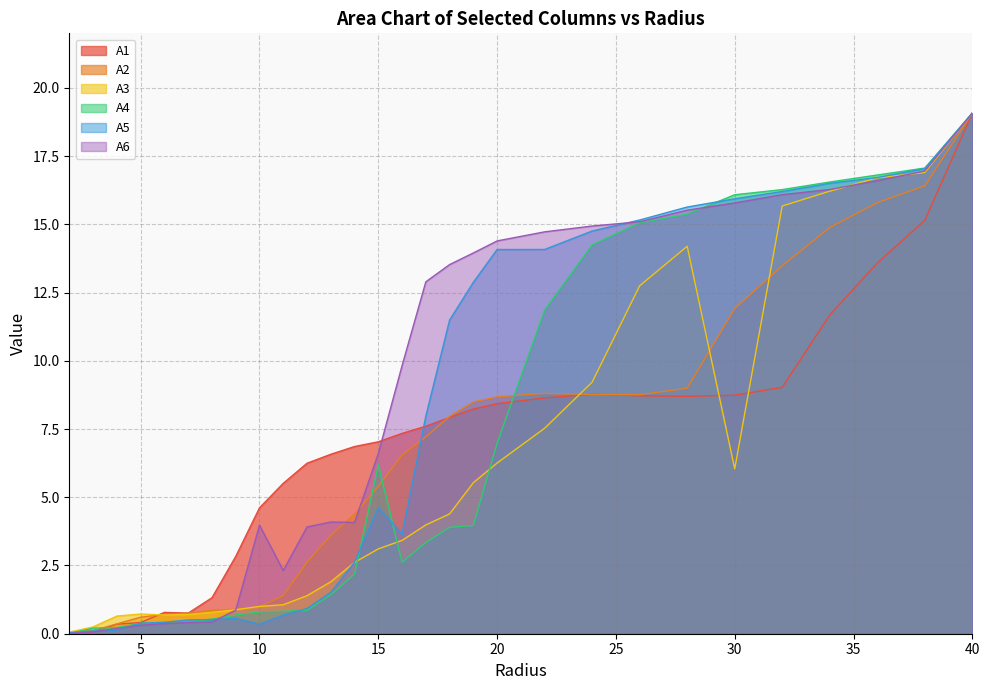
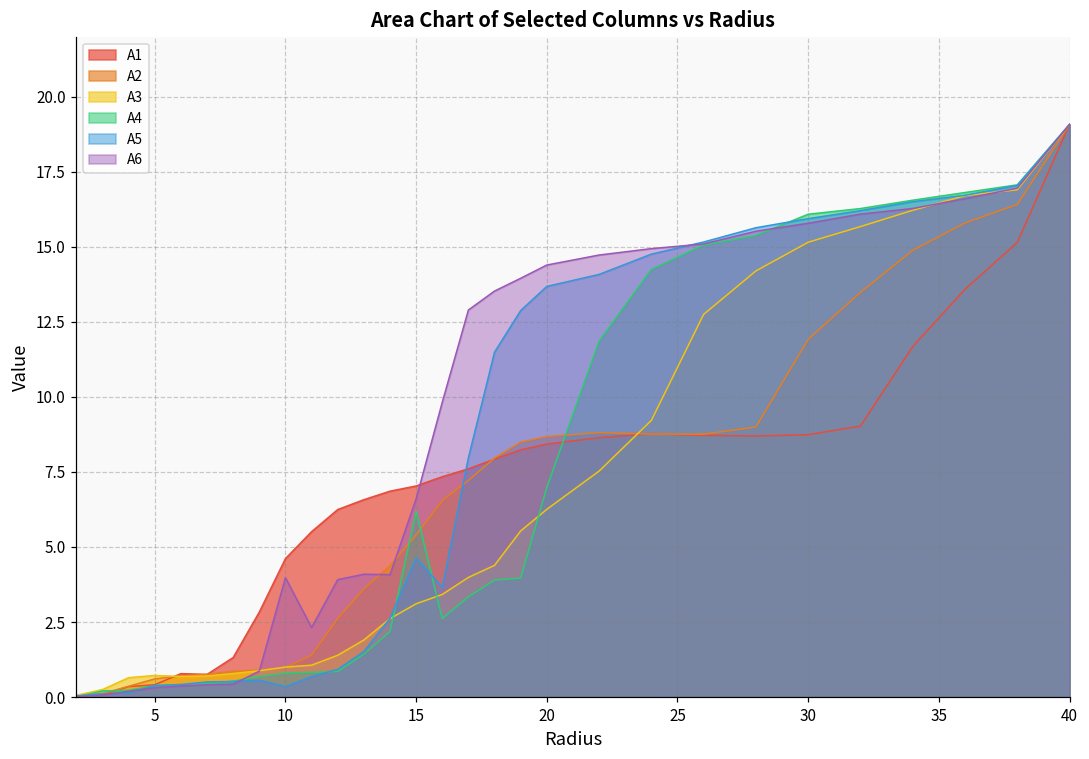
A5, 20: 14.1 -> 13.7
A3, 30: 6.0 -> 15.2
